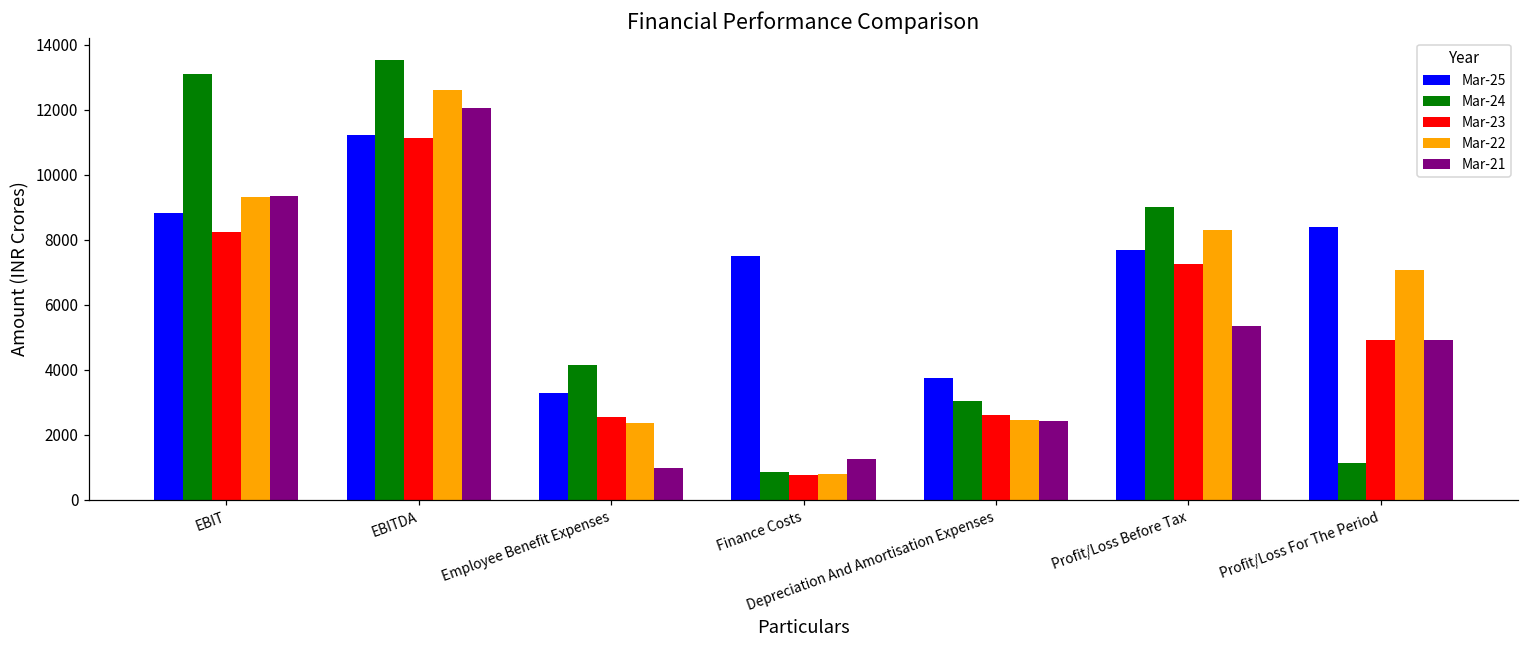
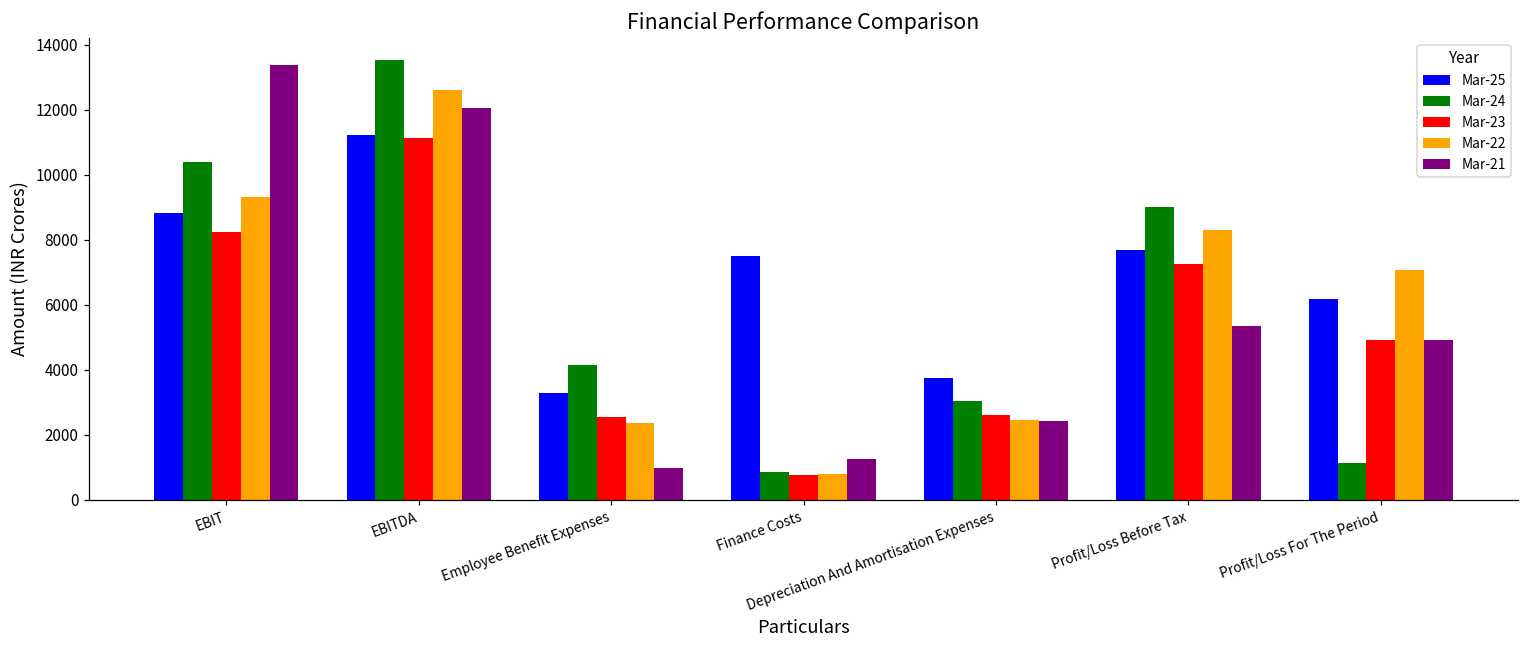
Mar-24, EBIT: 13100 -> 10400
Mar-21, EBIT: 9300 -> 13400
Mar-25, Profit/Loss For The Period: 8400 -> 6200
